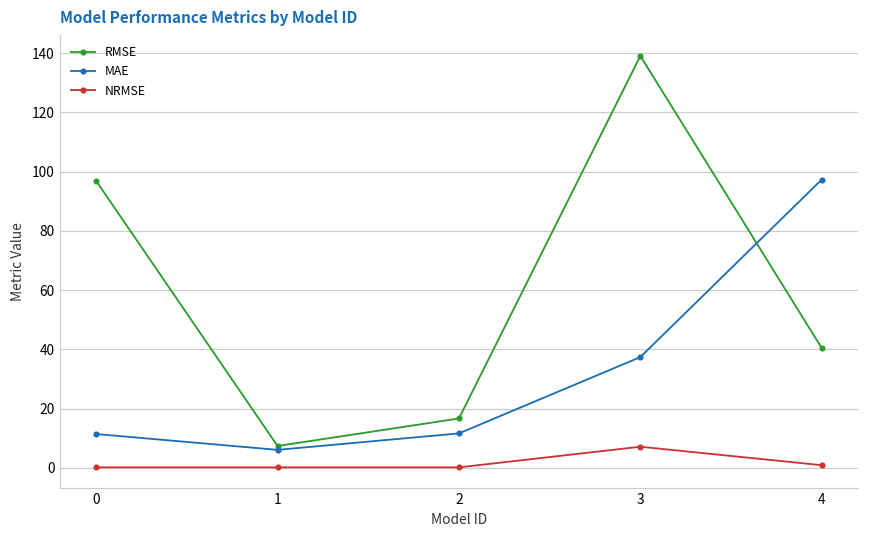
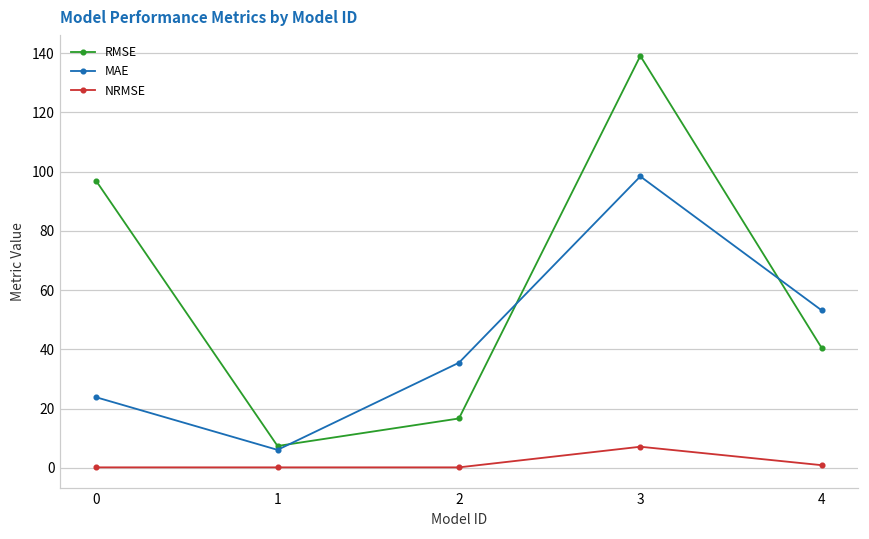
MAE, 0: 11 -> 24
MAE, 2: 12 -> 35
MAE, 3: 37 -> 98
MAE, 4: 97 -> 53
